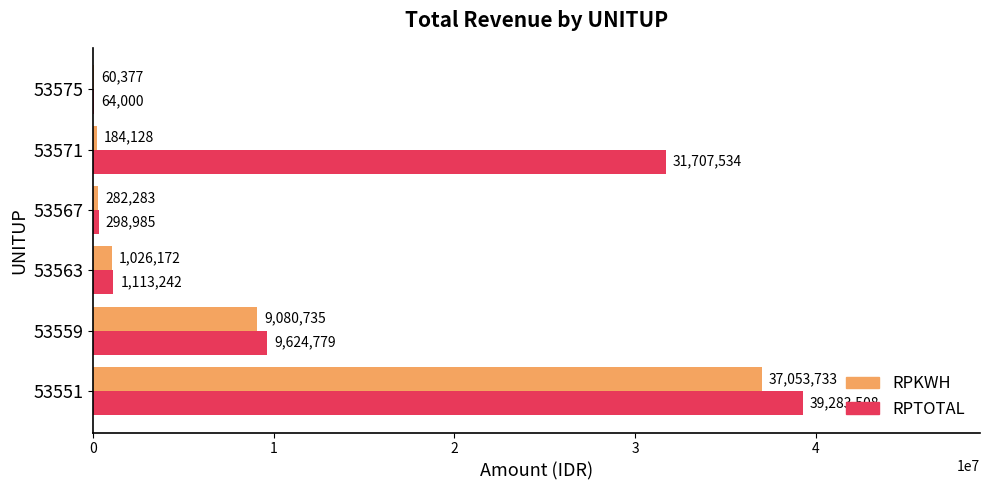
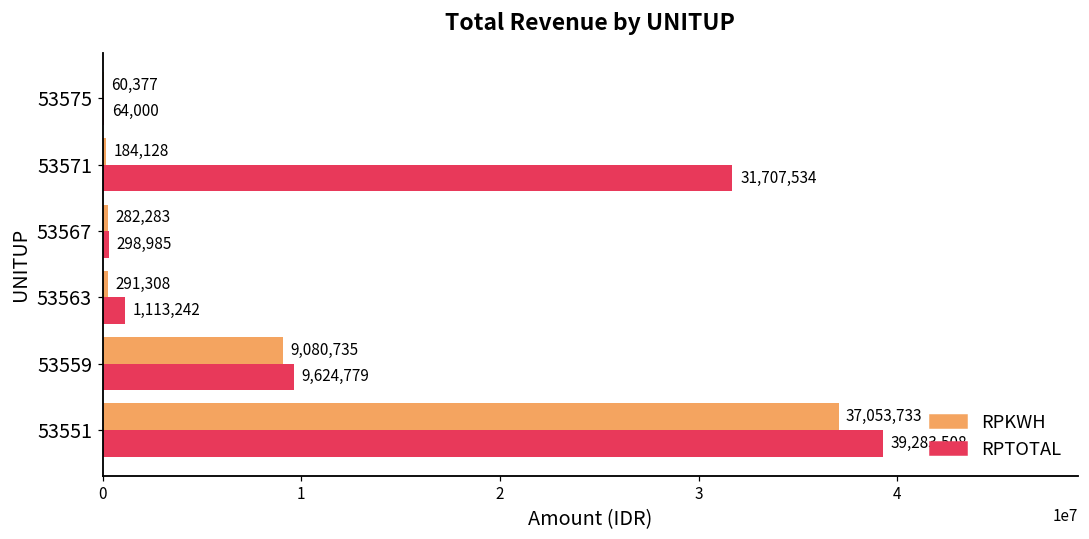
RPKWH, 53563: 1,026,172 -> 291,308
